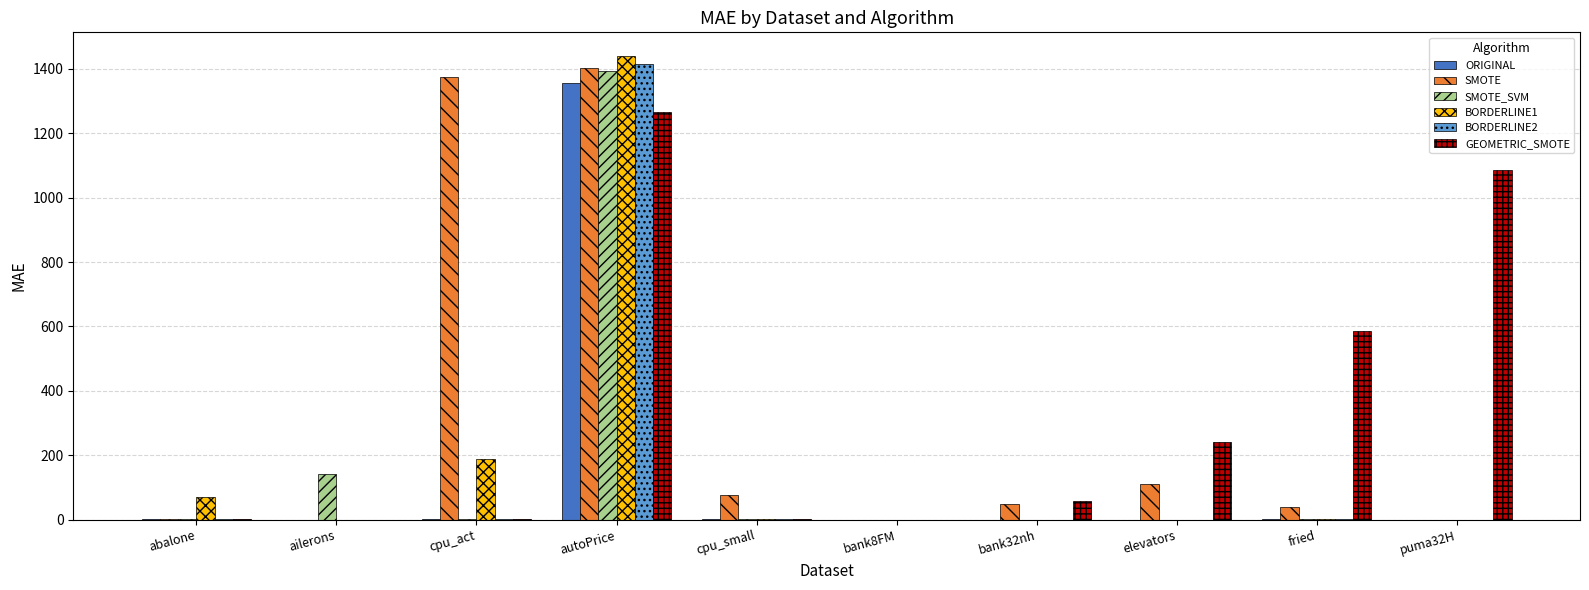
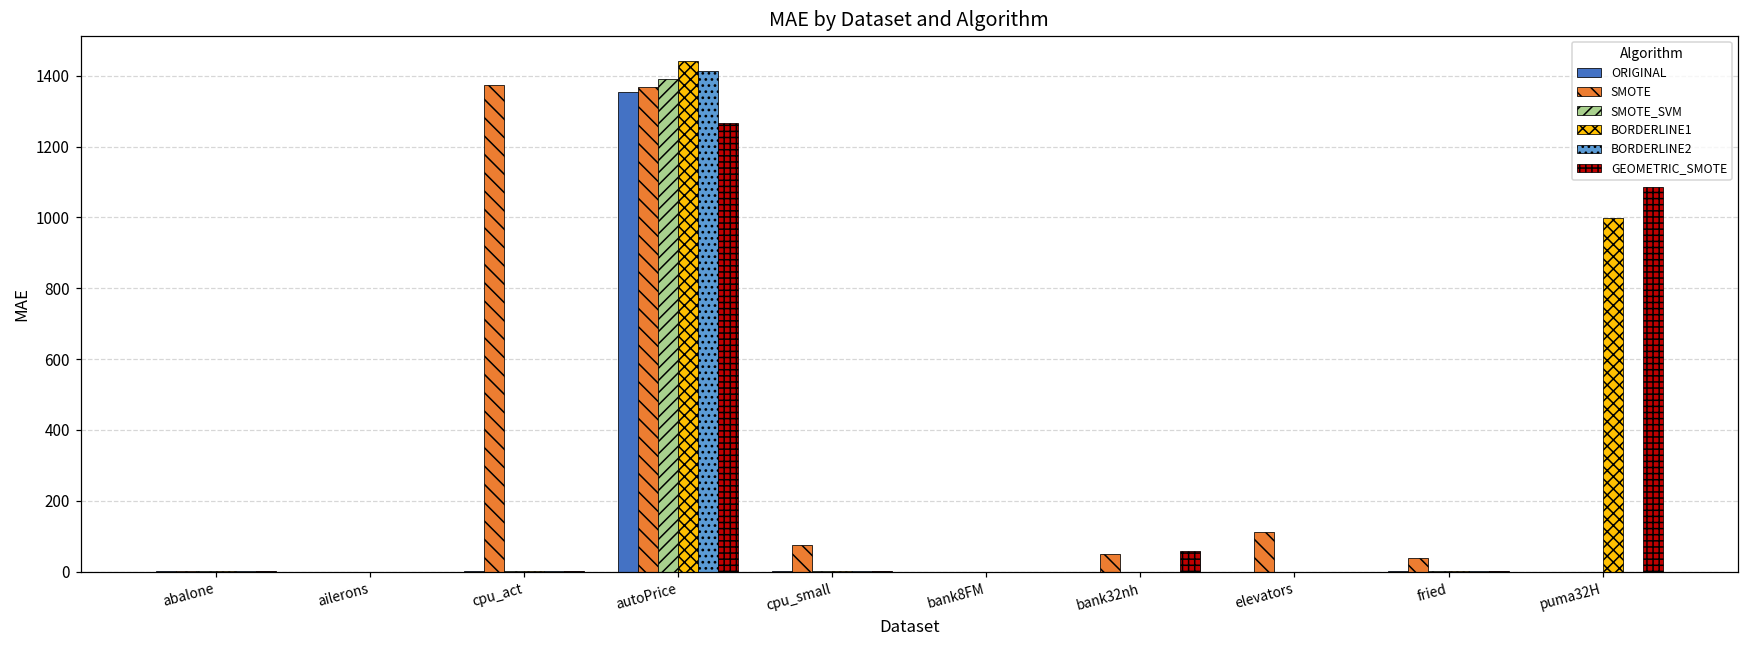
BORDERLINE1, abalone: 70 -> 0
SMOTE_SVM, ailerons: 140 -> 0
BORDERLINE1, cpu_act: 190 -> 0
SMOTE, autoPrice: 1400 -> 1370
GEOMETRIC_SMOTE, elevators: 240 -> 0
GEOMETRIC_SMOTE, fried: 590 -> 0
BORDERLINE1, puma32H: 0 -> 1000
